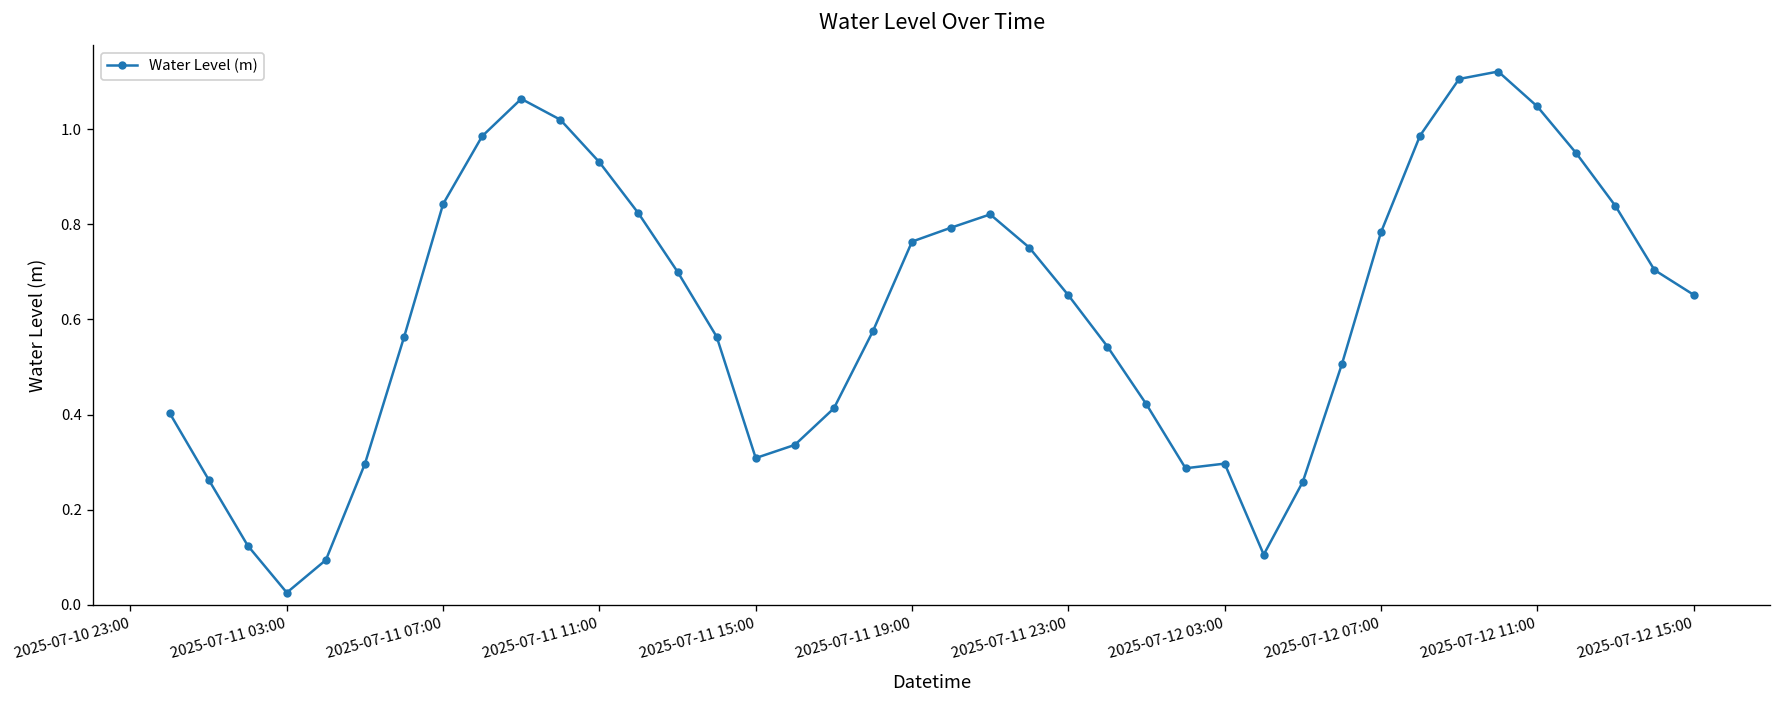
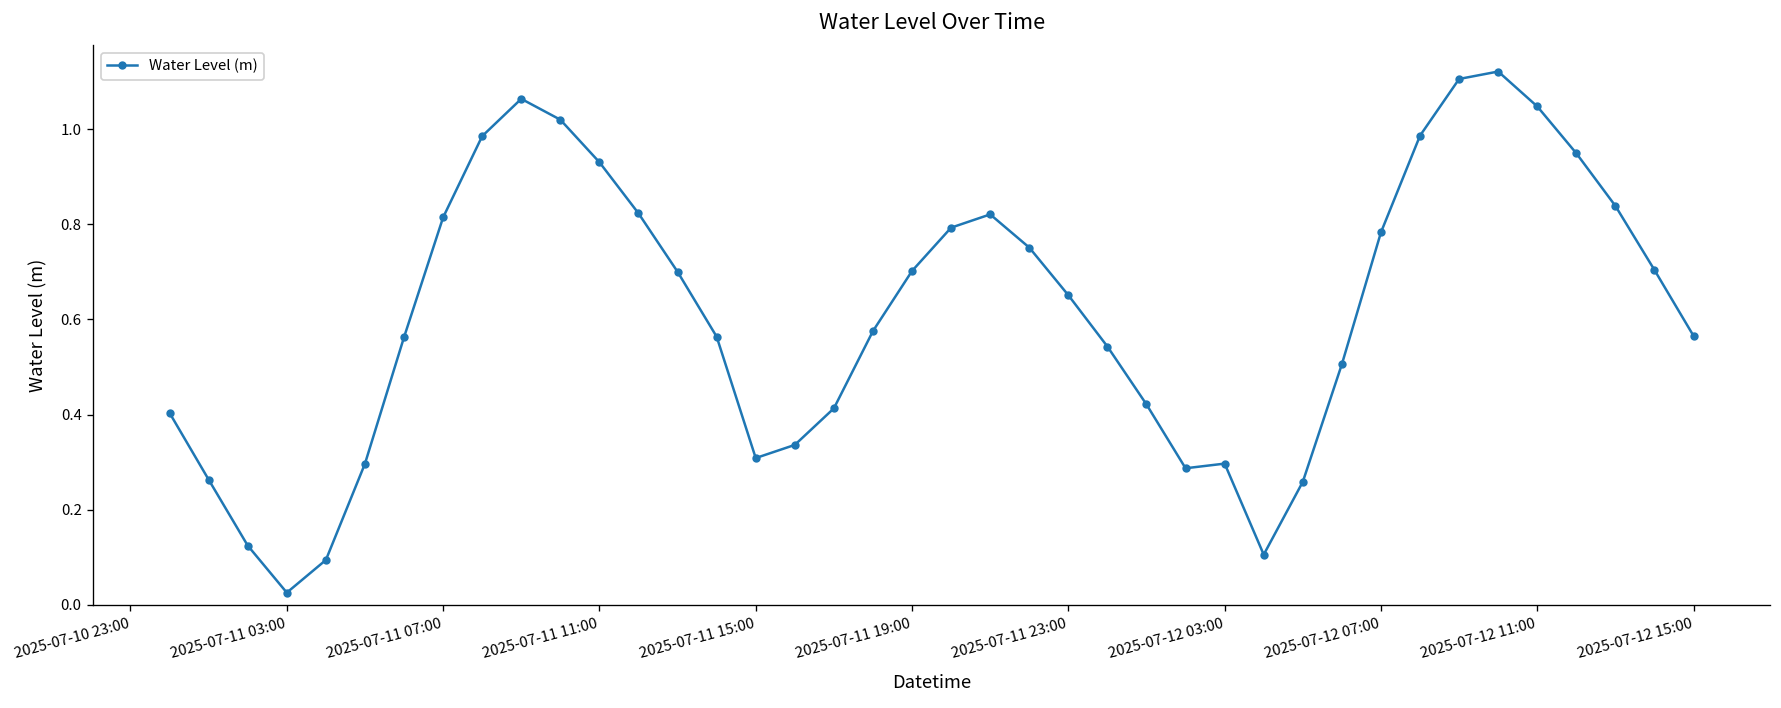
2025-07-11 07:00: 0.84 -> 0.81
2025-07-11 19:00: 0.76 -> 0.70
2025-07-12 15:00: 0.65 -> 0.57
